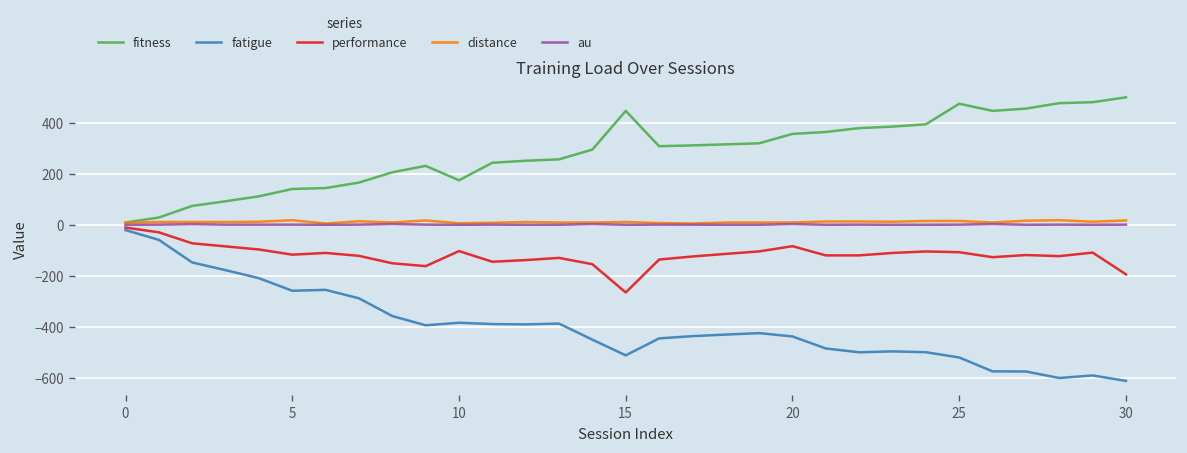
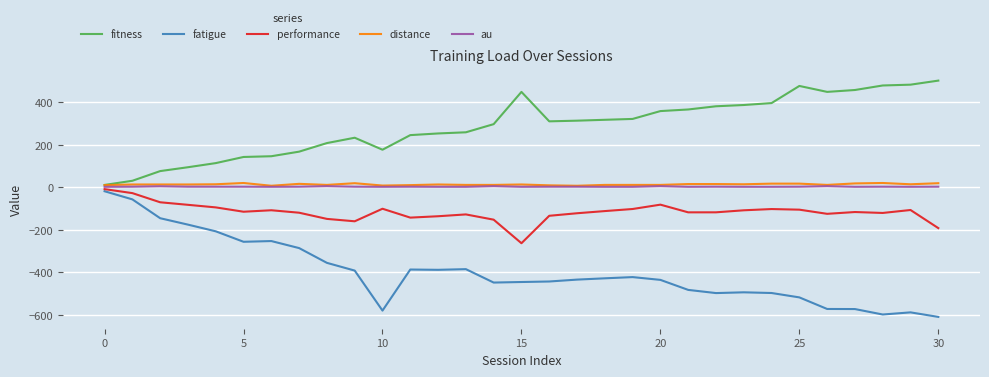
fatigue, 10: -380 -> -580
fatigue, 15: -510 -> -450
